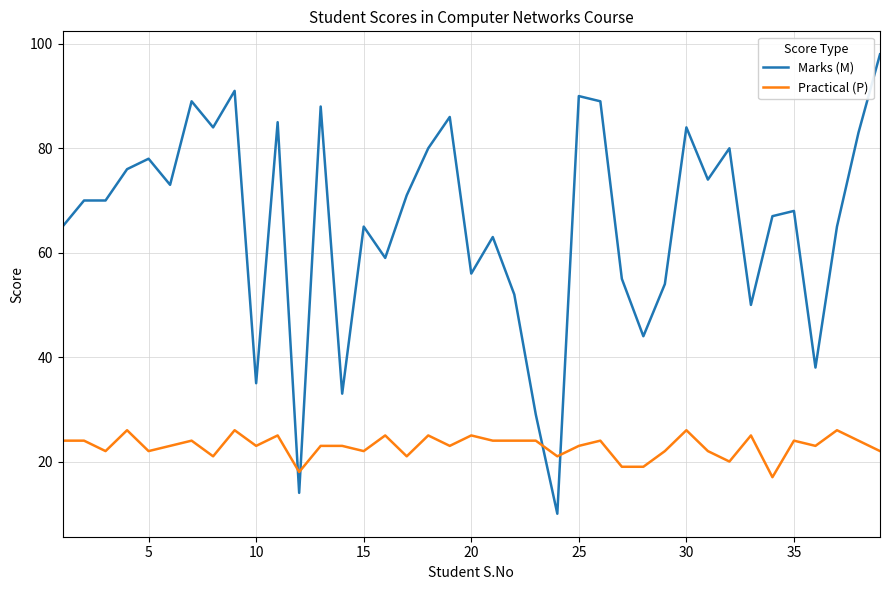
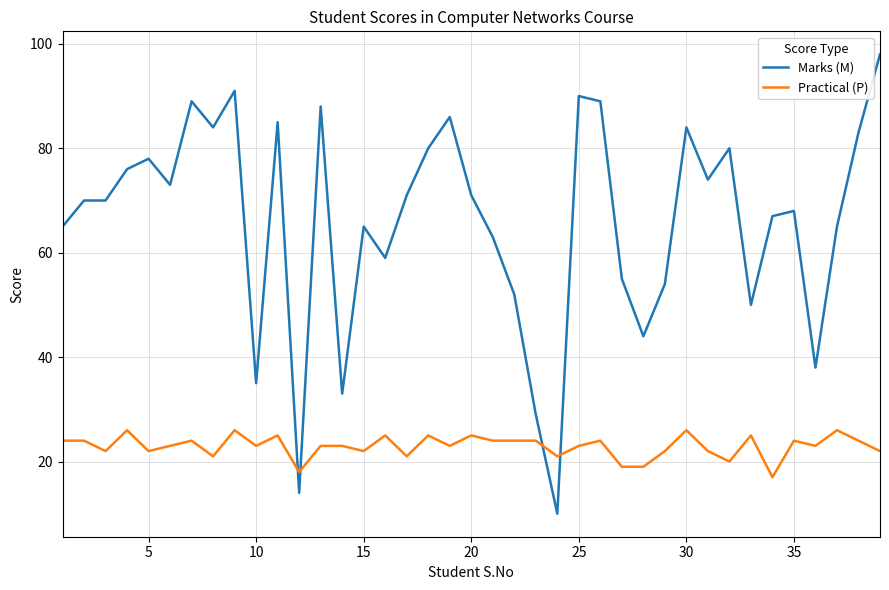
Marks (M), 20: 56 -> 71
